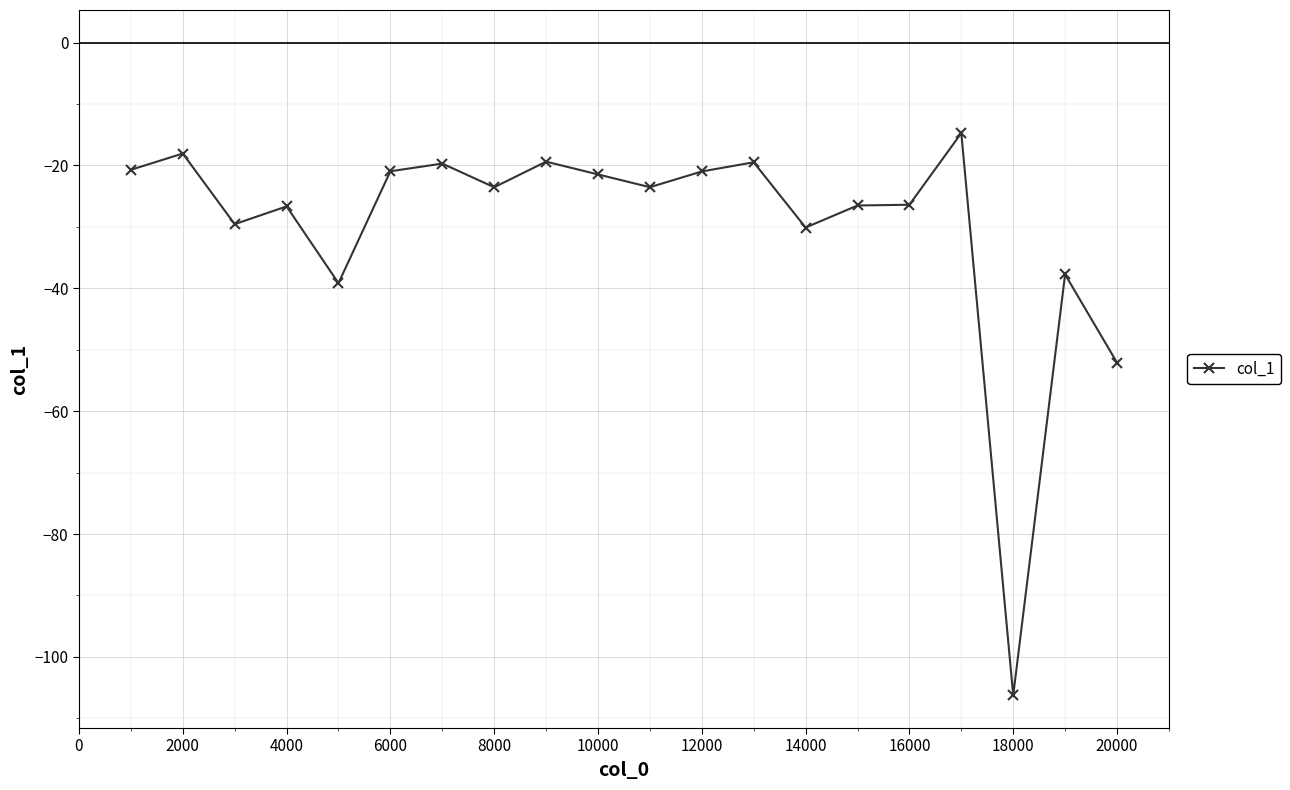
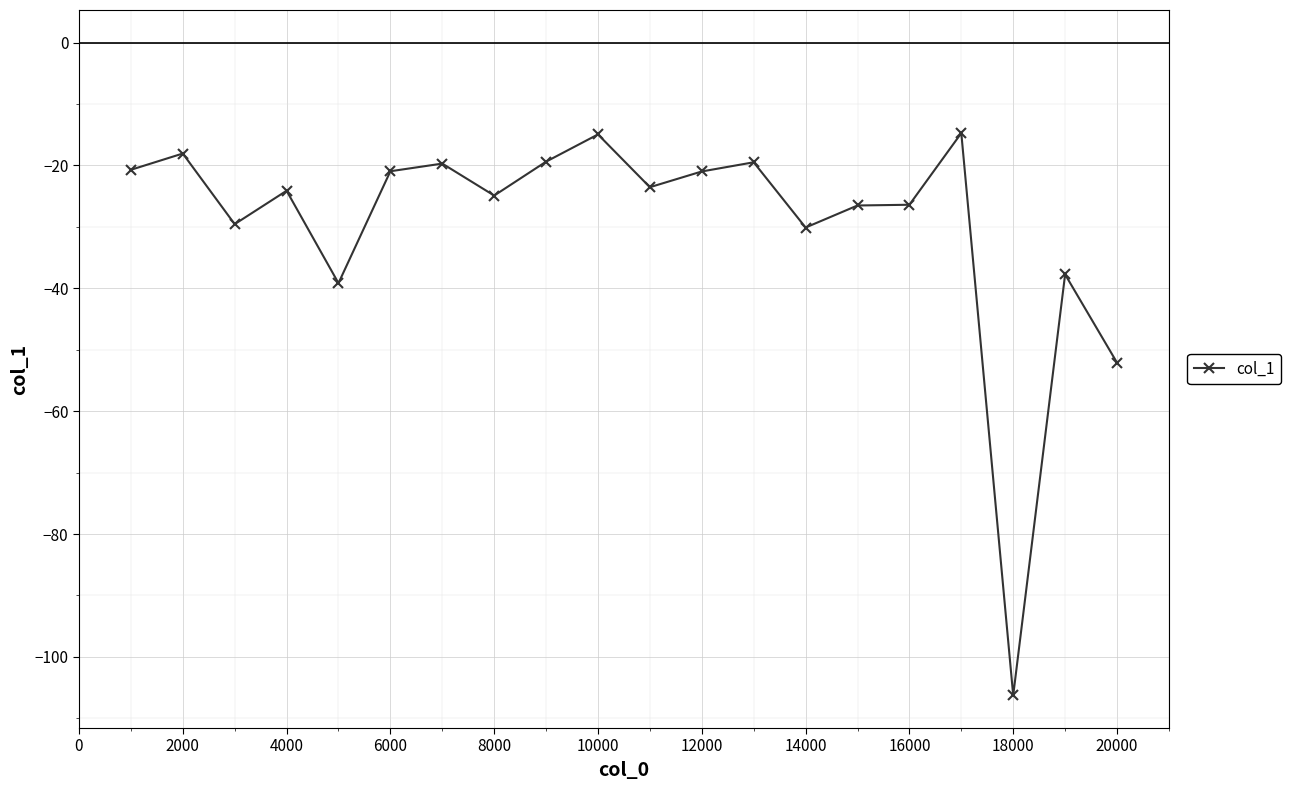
4000: -27 -> -24
8000: -24 -> -25
10000: -21 -> -15
